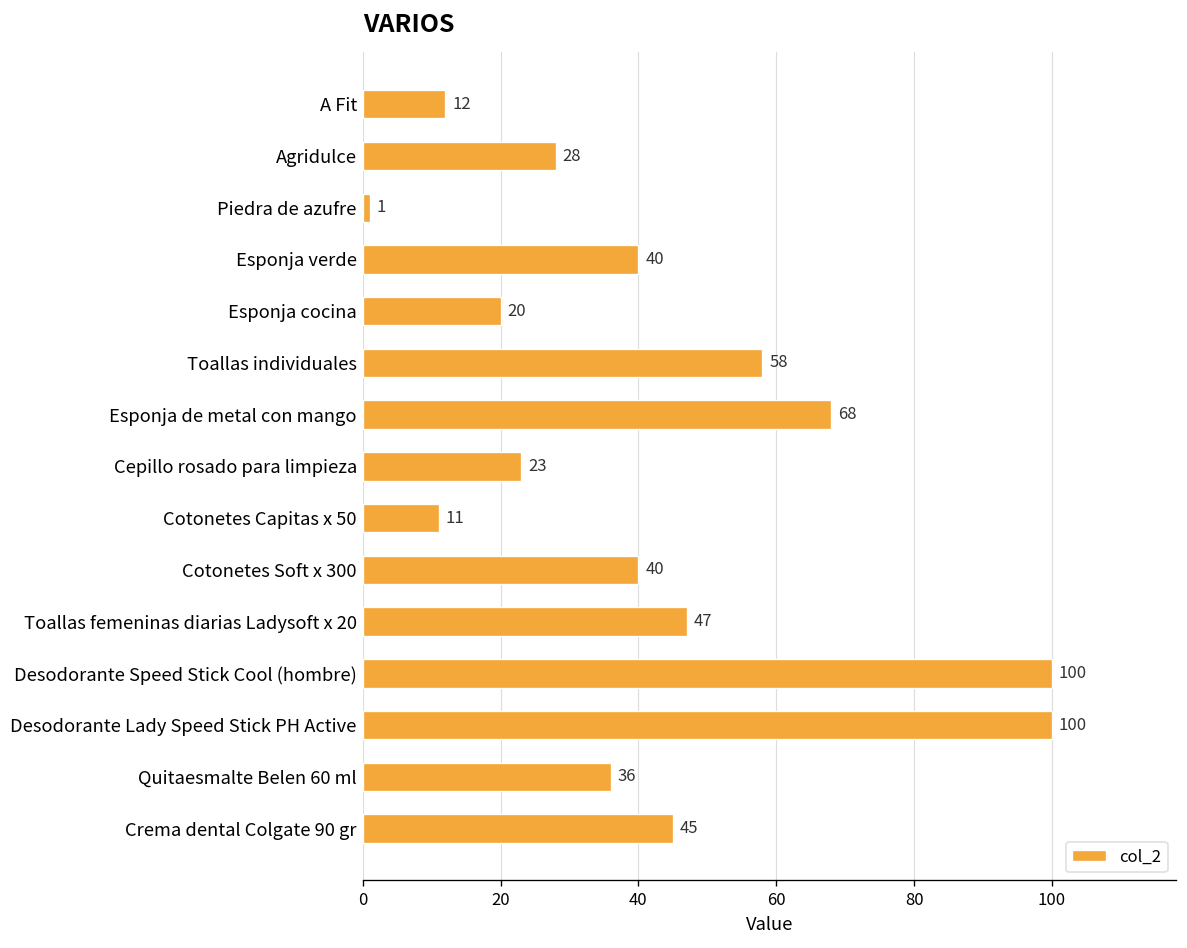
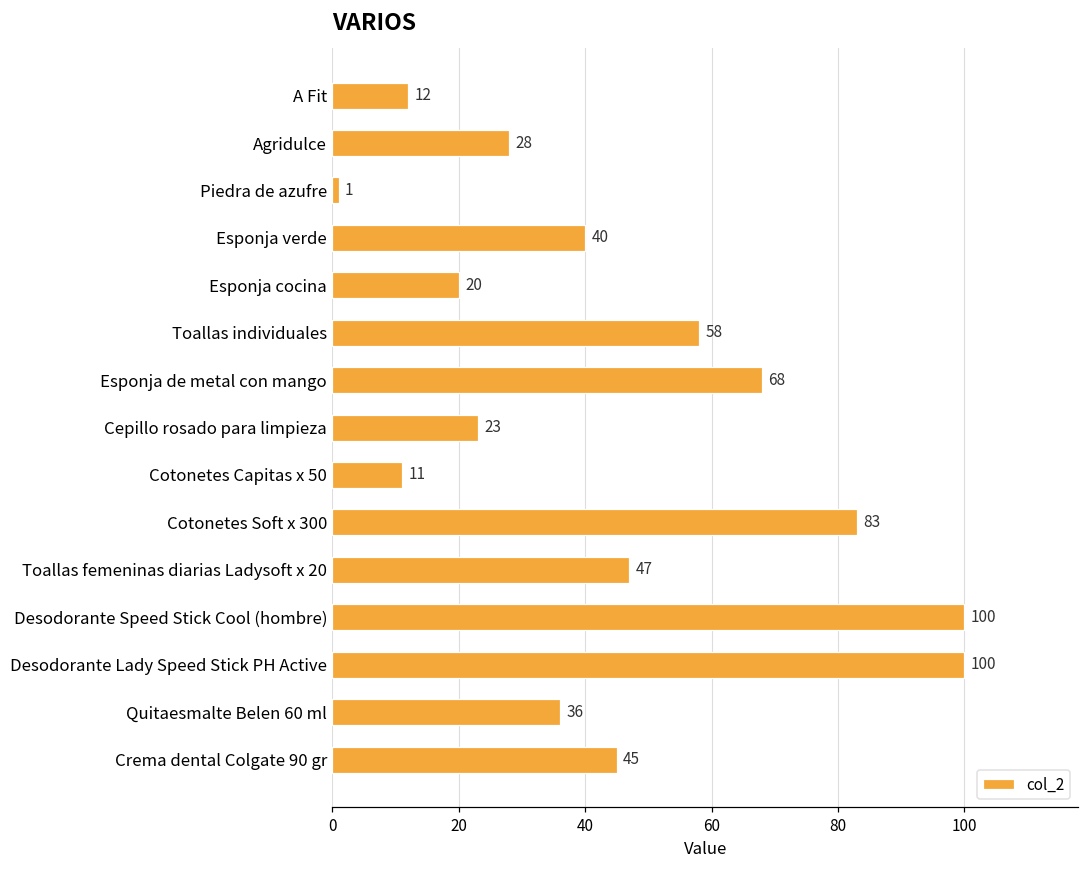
Cotonetes Soft x 300: 40 -> 83
